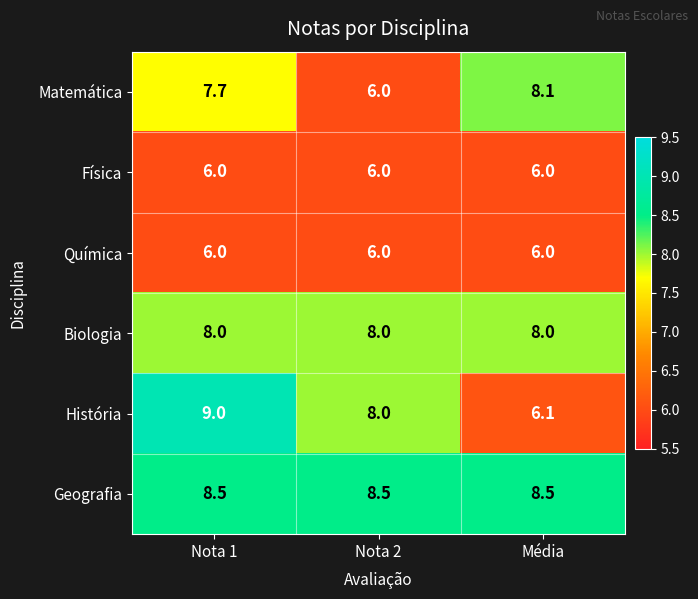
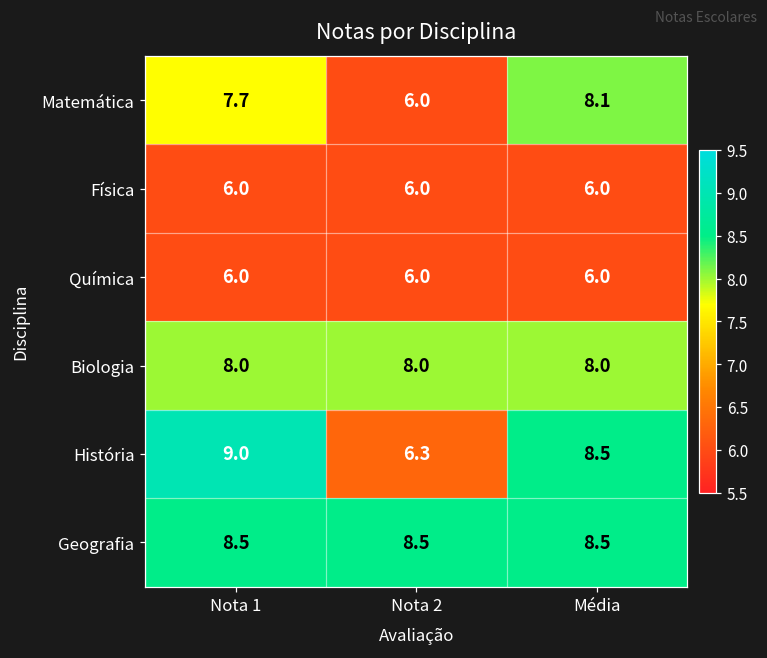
História, Nota 2: 8.0 -> 6.3
História, Média: 6.1 -> 8.5
